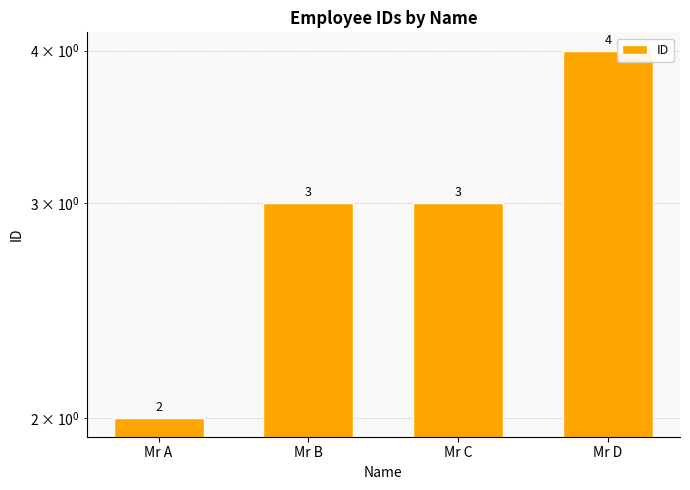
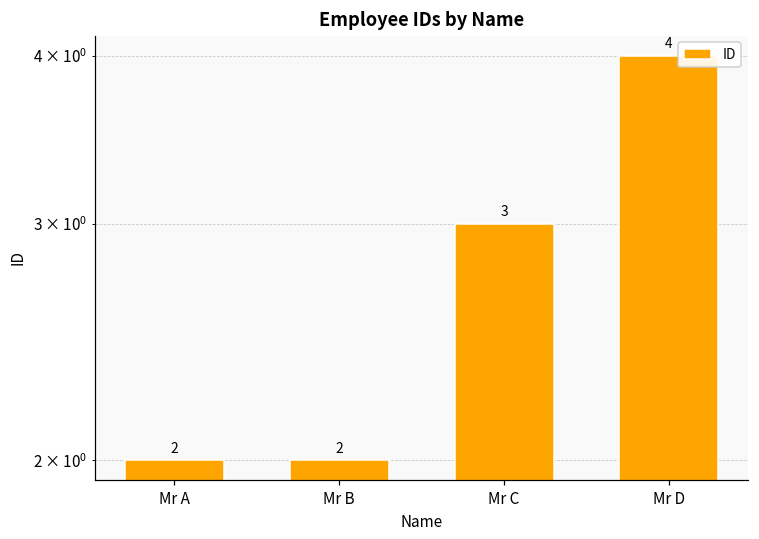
Mr B: 3 -> 2
